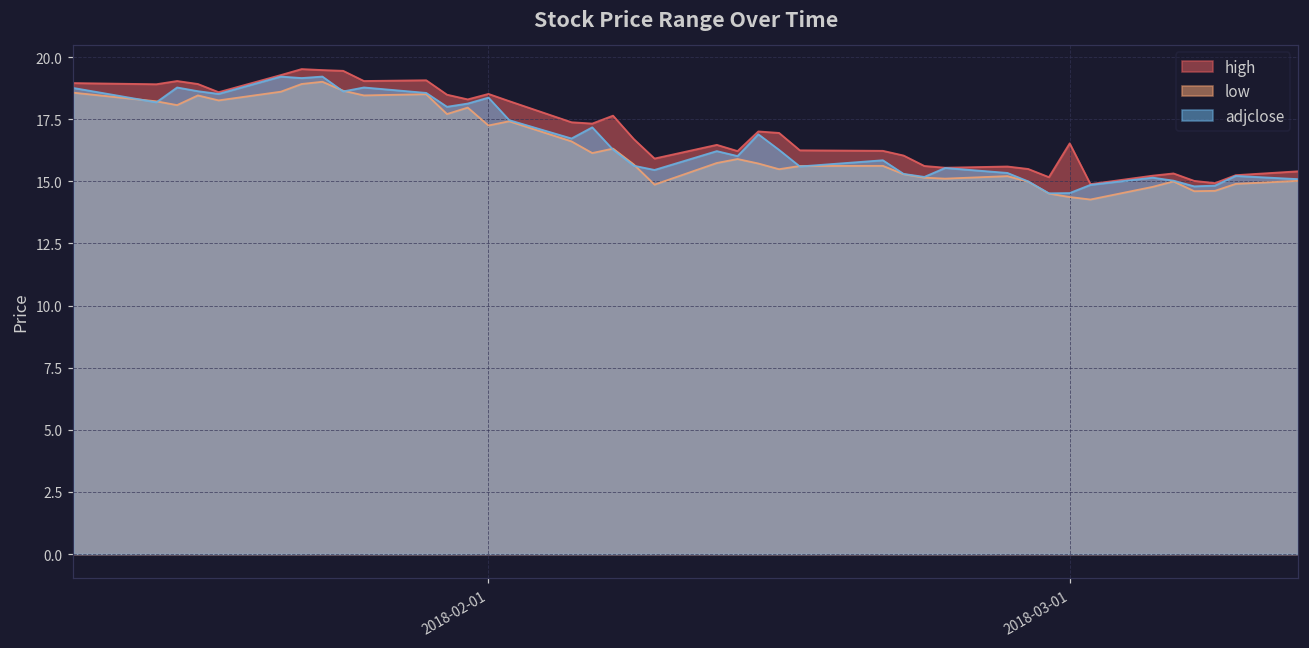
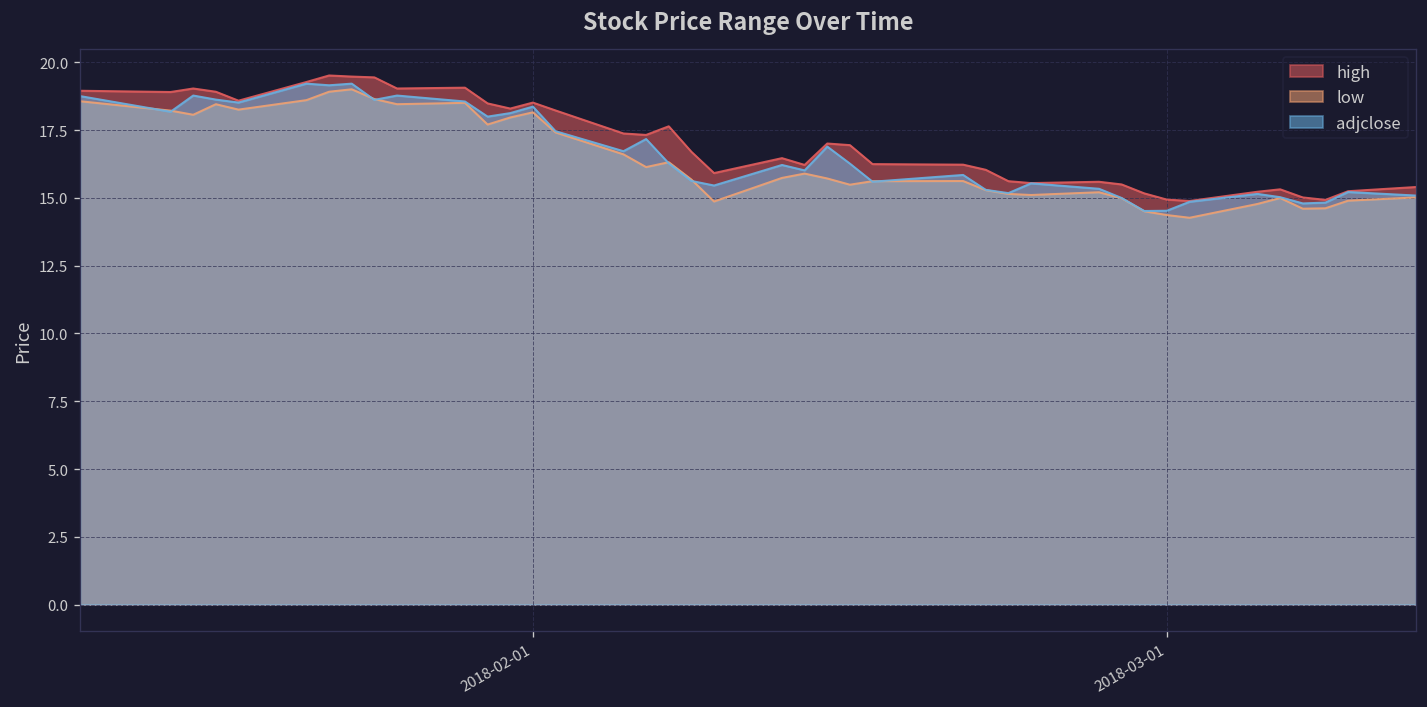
low, 2018-02-01: 17.3 -> 18.2
high, 2018-03-01: 16.5 -> 14.9
